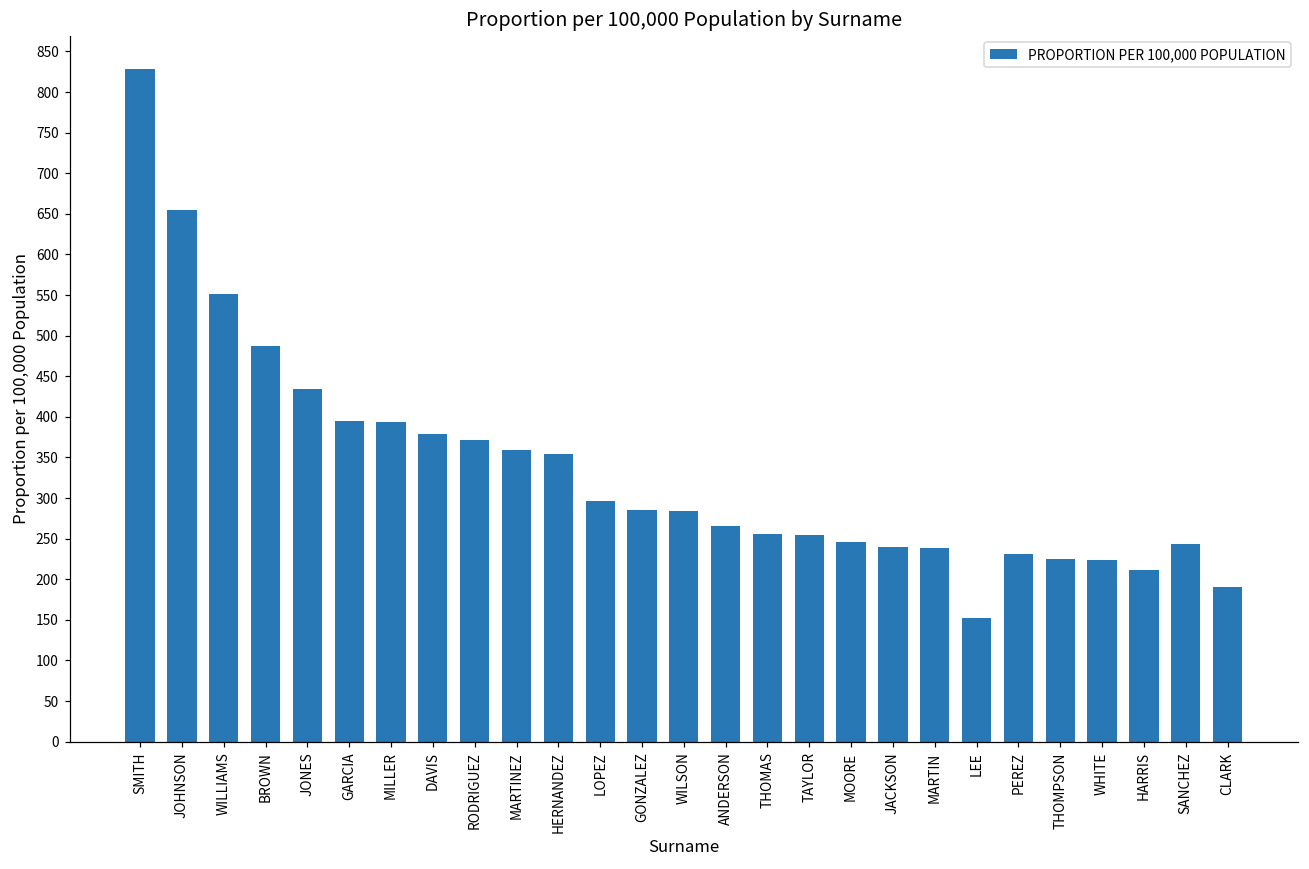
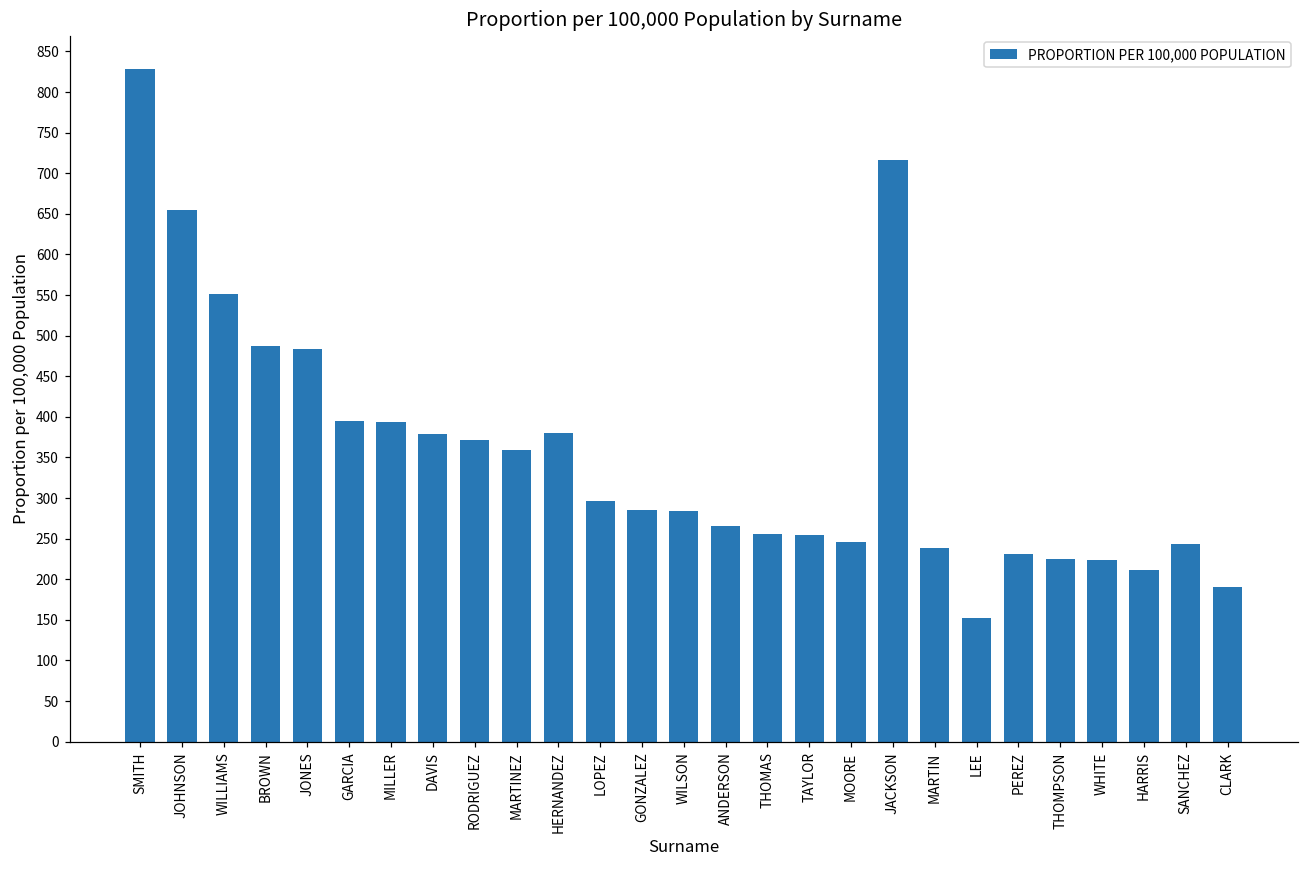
JONES: 430 -> 480
HERNANDEZ: 350 -> 380
JACKSON: 240 -> 720
